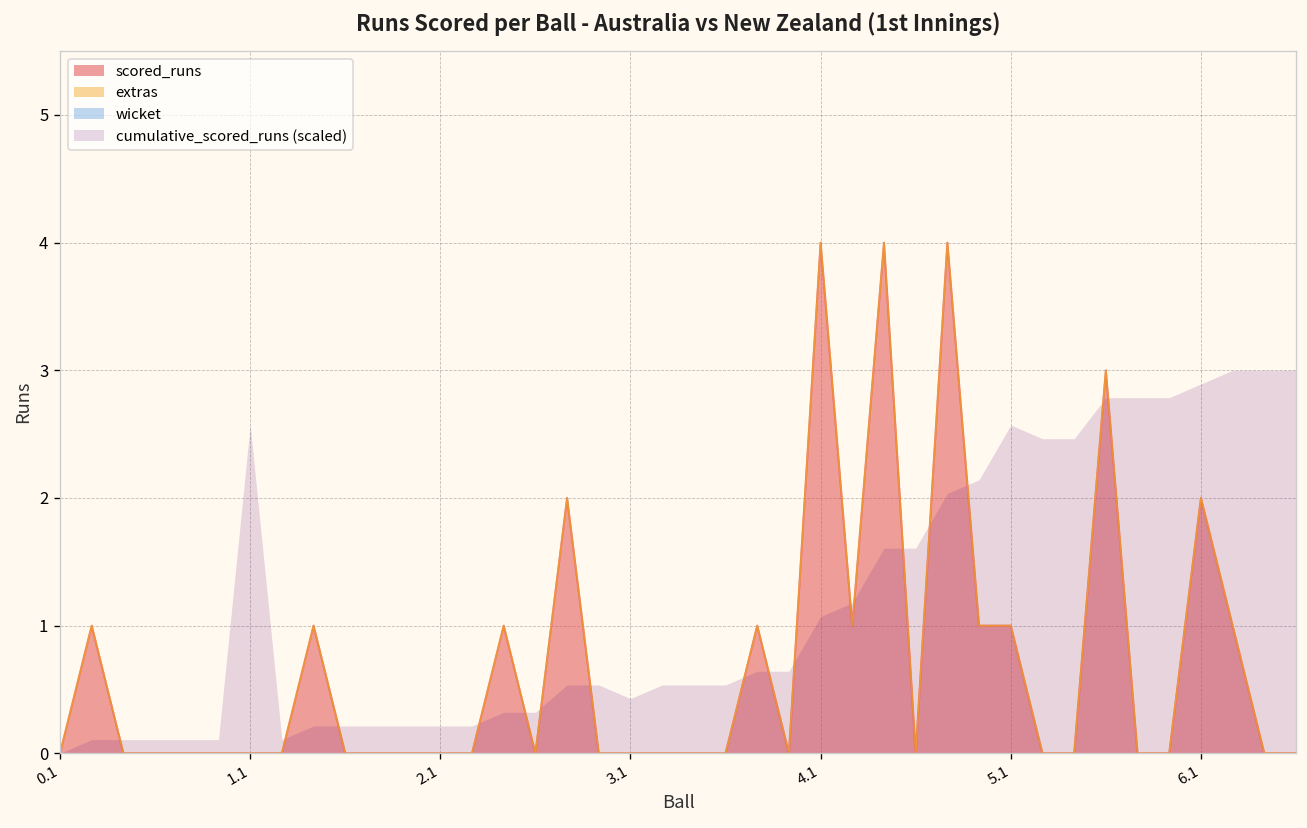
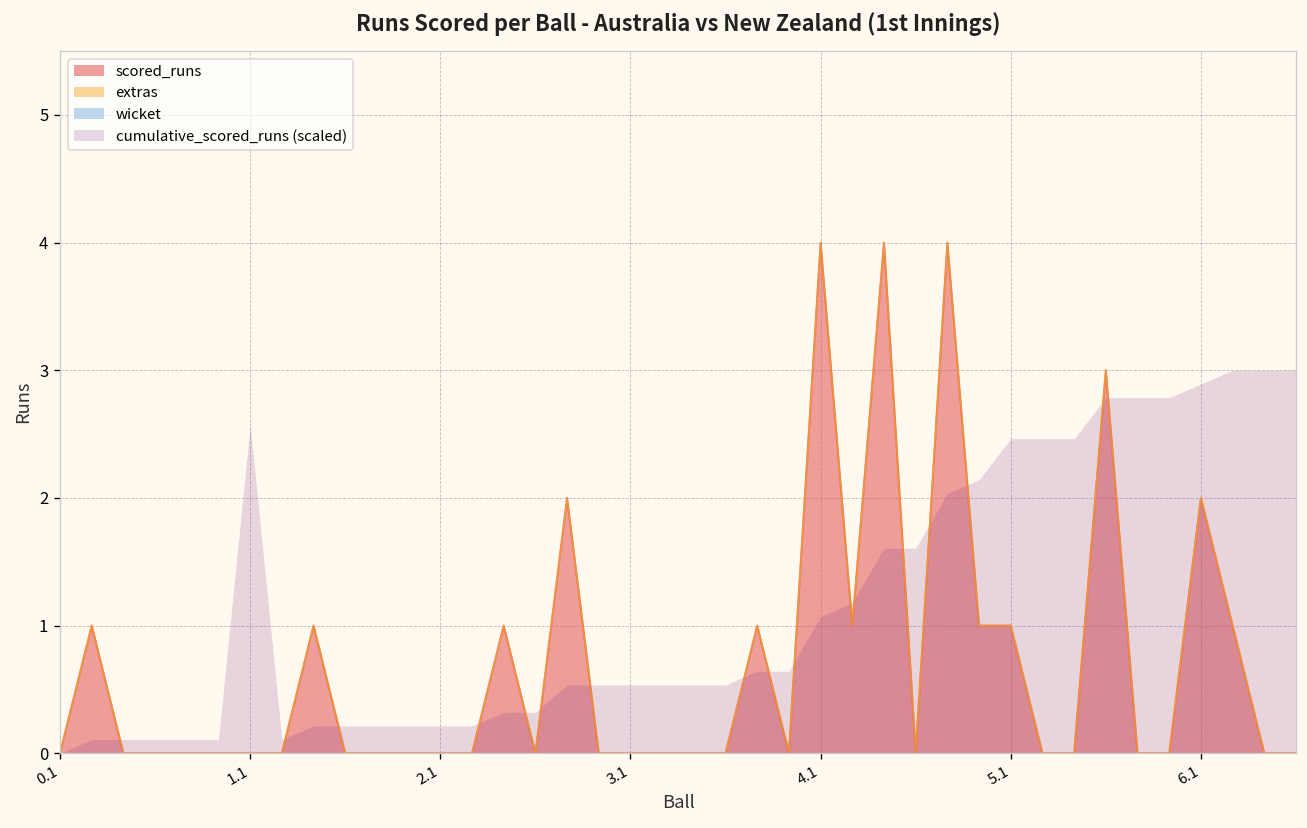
cumulative_scored_runs (scaled), 3.1: 0.43 -> 0.54
cumulative_scored_runs (scaled), 5.1: 2.57 -> 2.46
